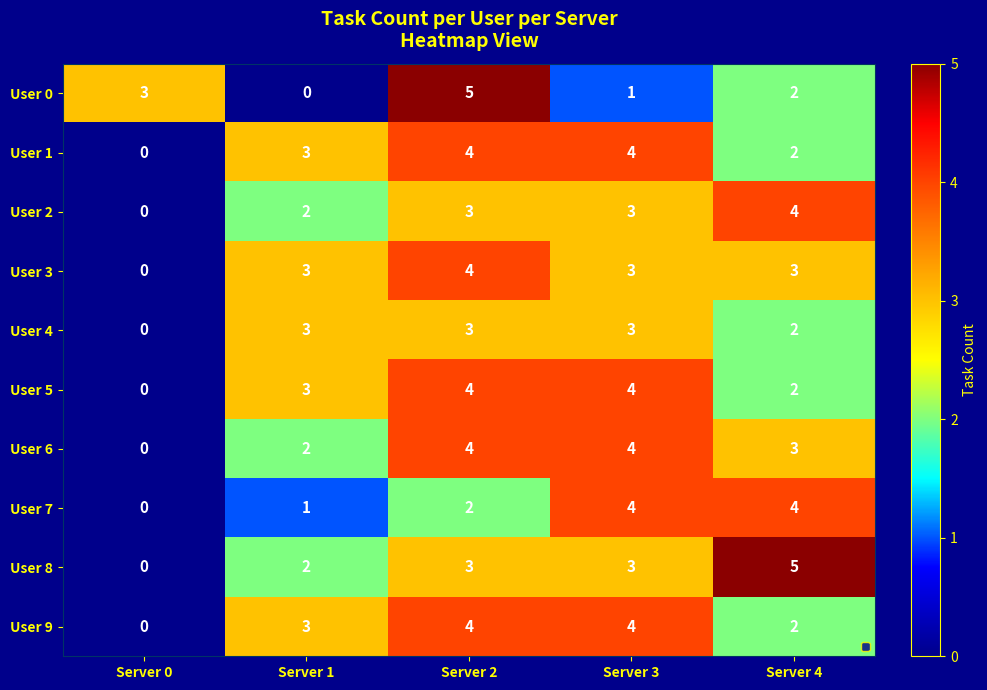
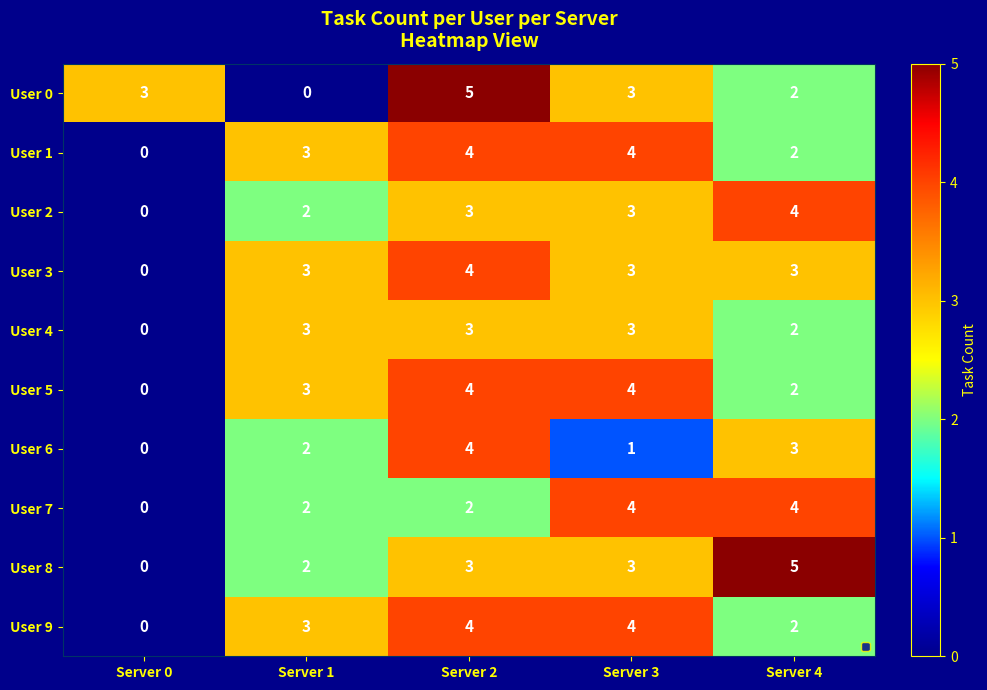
User 0, Server 3: 1 -> 3
User 6, Server 3: 4 -> 1
User 7, Server 1: 1 -> 2
